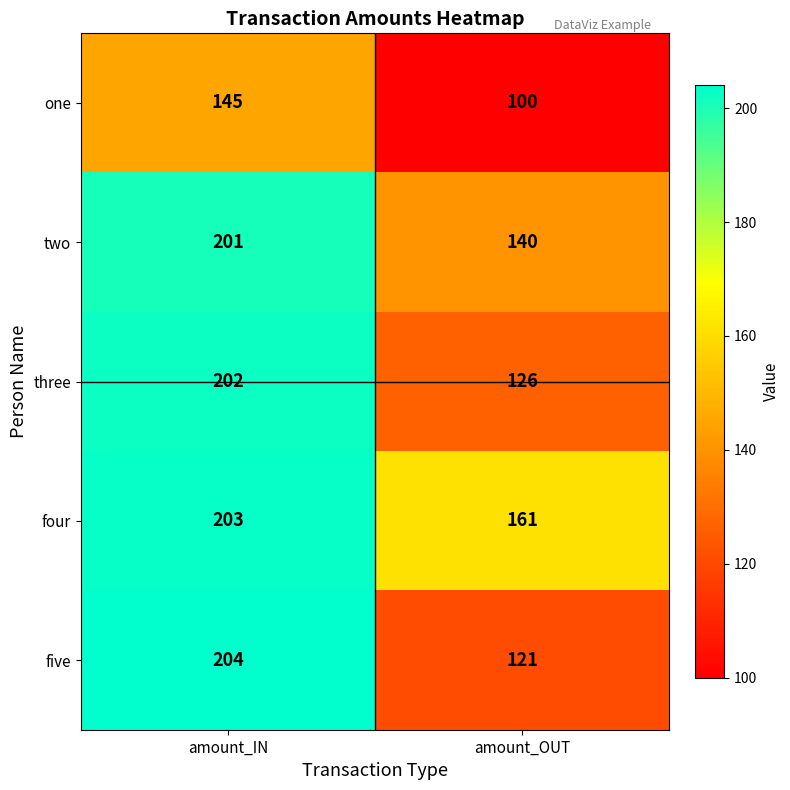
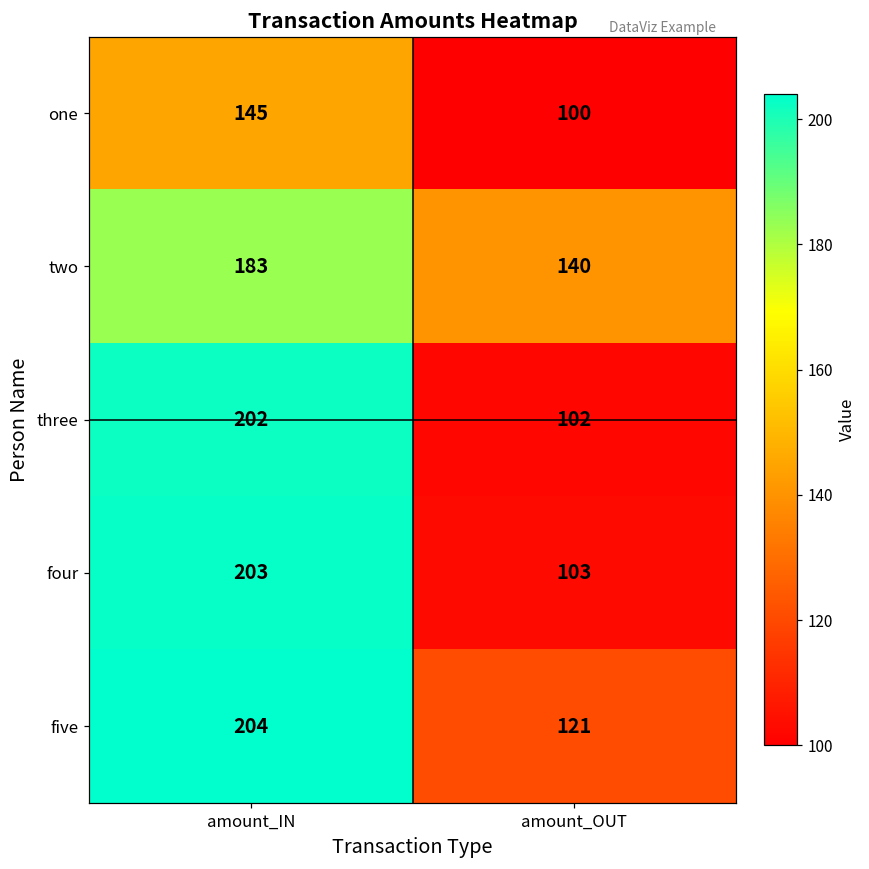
two, amount_IN: 201 -> 183
three, amount_OUT: 126 -> 102
four, amount_OUT: 161 -> 103
